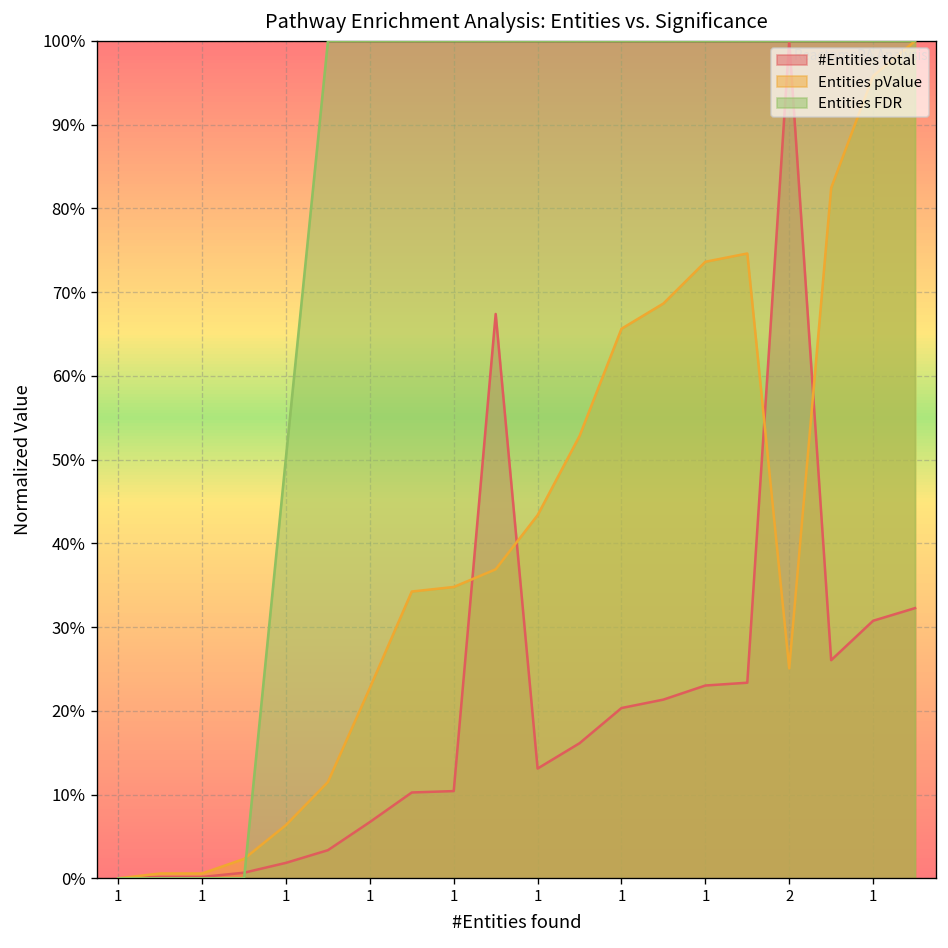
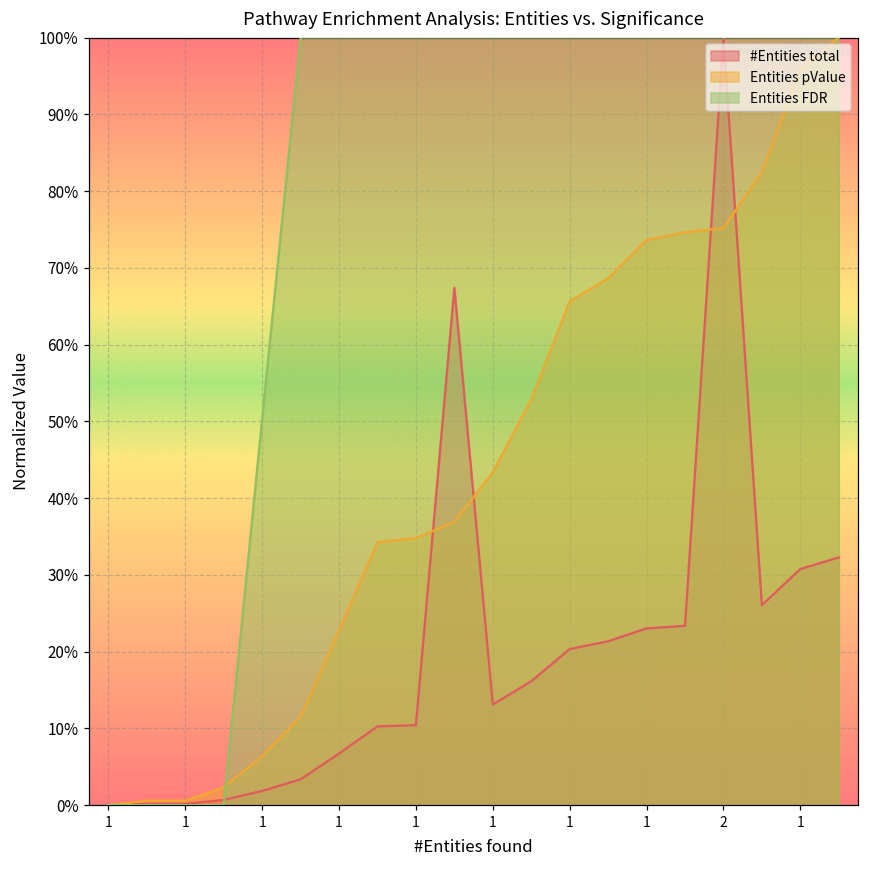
Entities pValue, 2: 25% -> 75%
